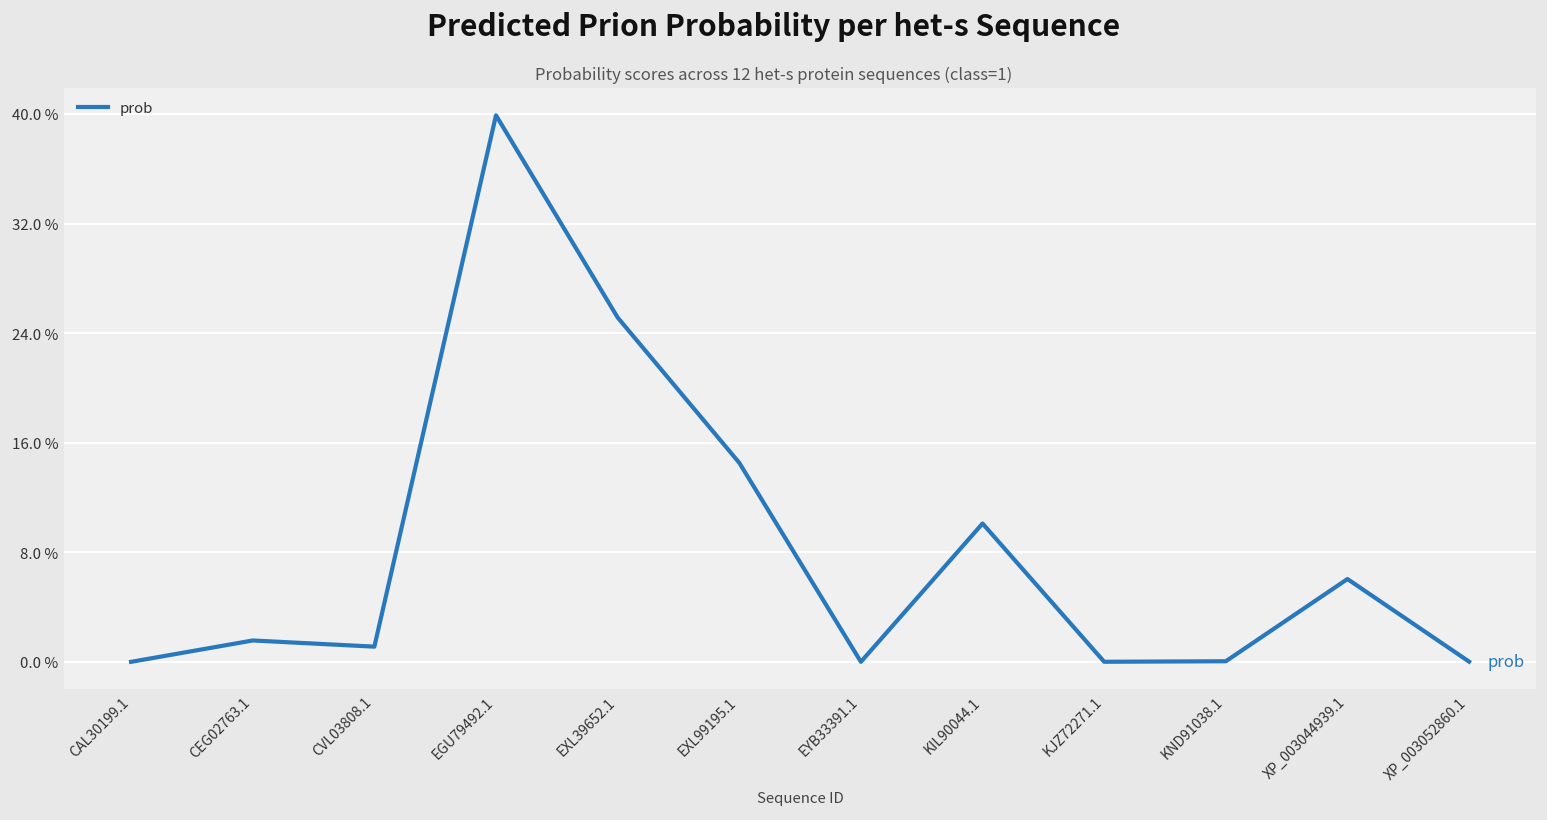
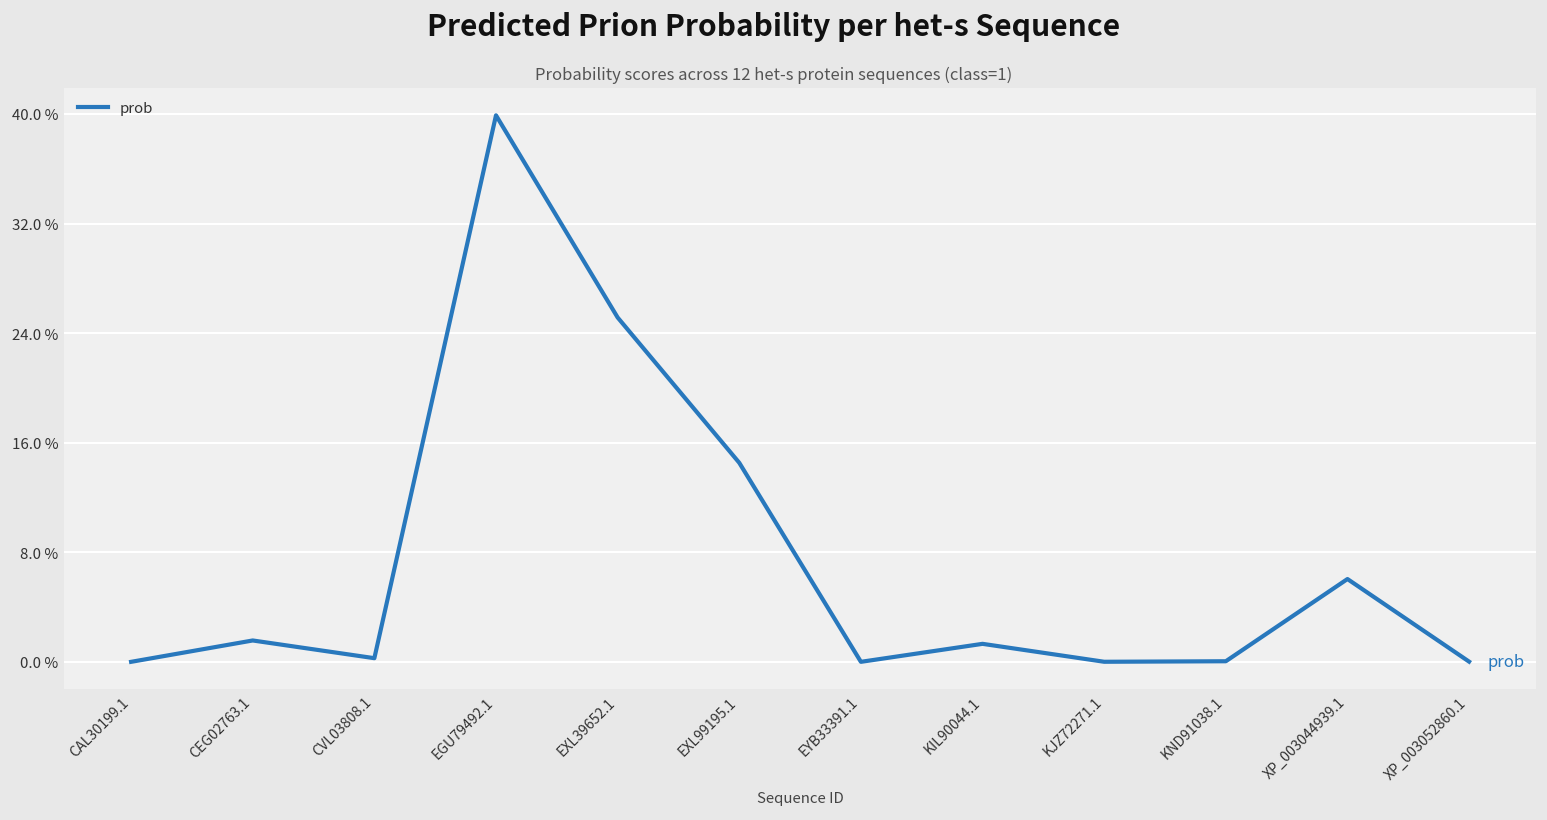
CVL03808.1: 1.1 % -> 0.3 %
KIL90044.1: 10.1 % -> 1.3 %
